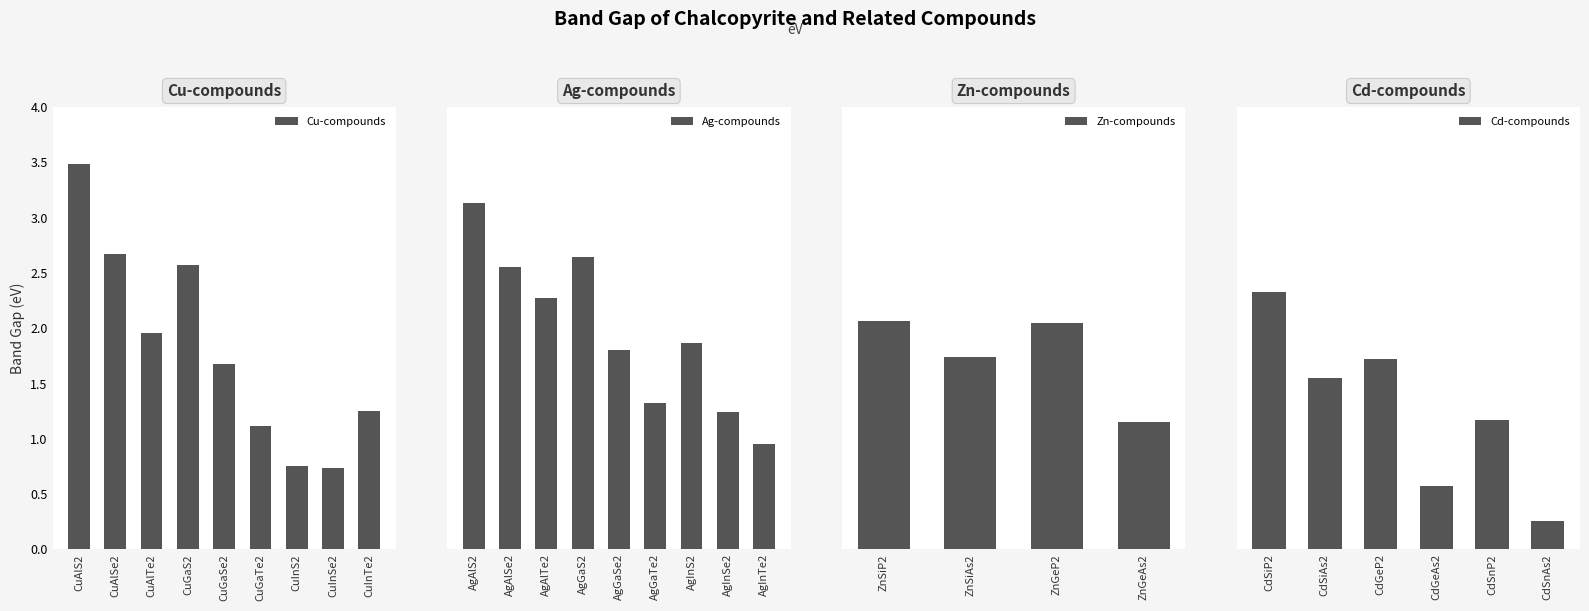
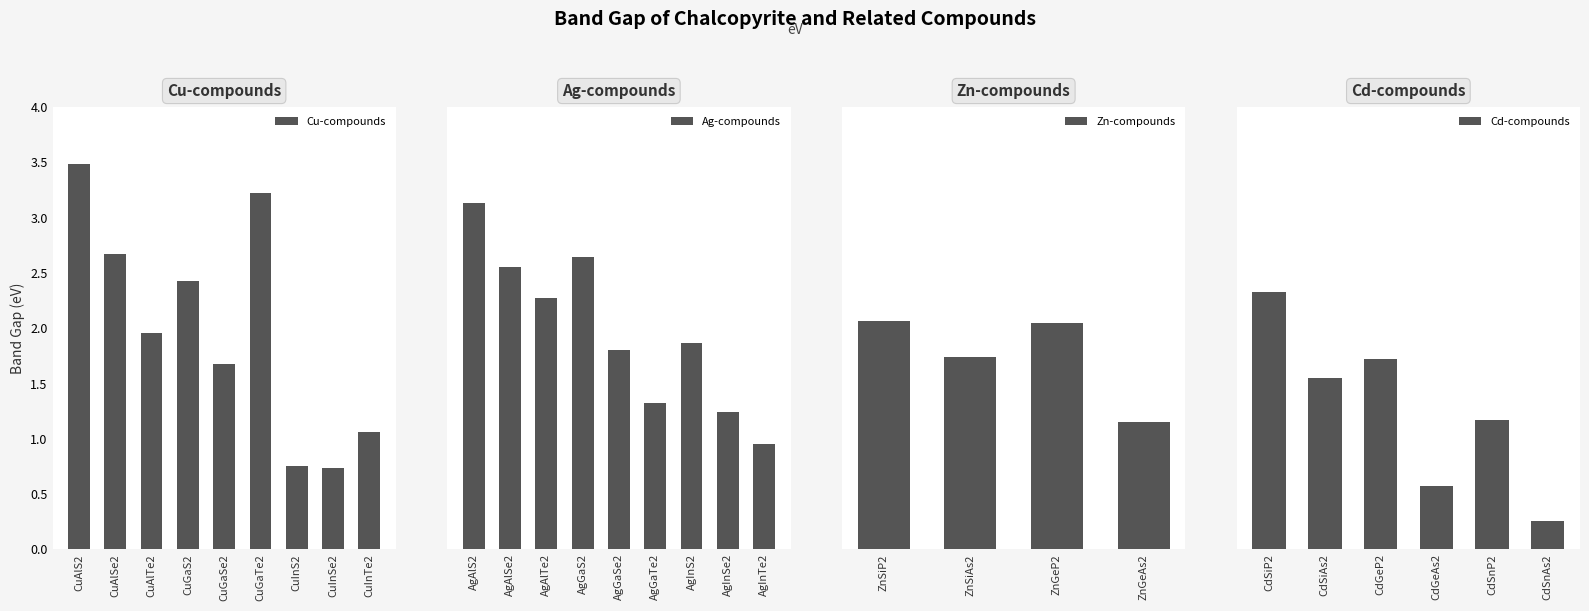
Cu-compounds, CuGaS2: 2.57 -> 2.43
Cu-compounds, CuGaTe2: 1.12 -> 3.22
Cu-compounds, CuInTe2: 1.25 -> 1.06
